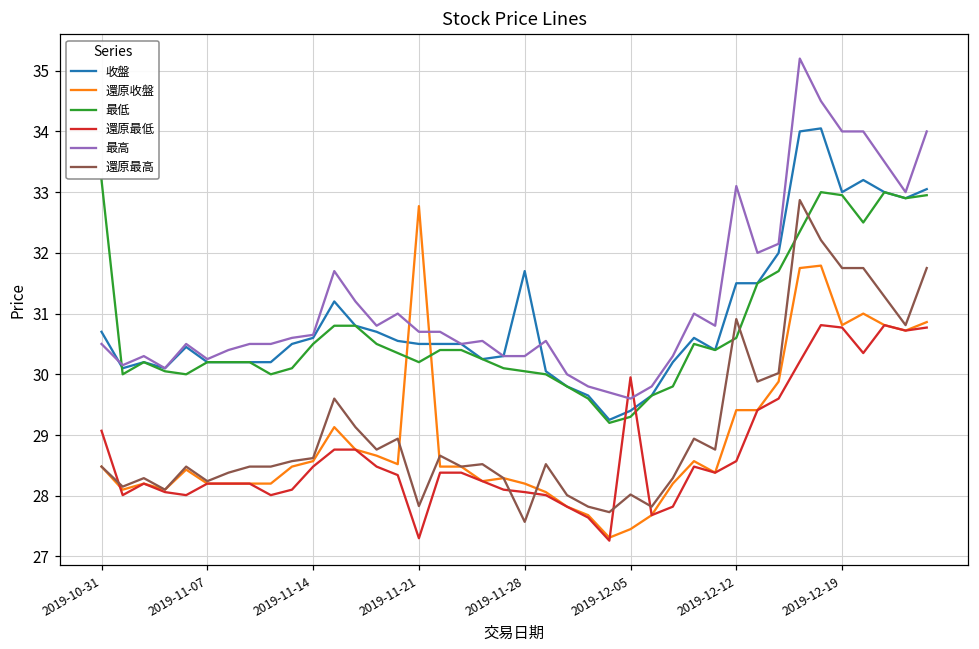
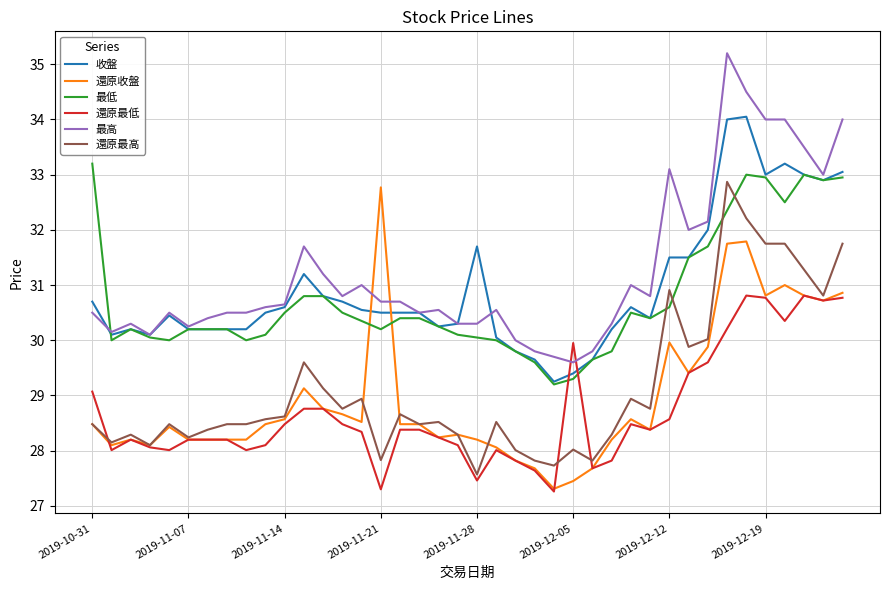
還原最低, 2019-11-28: 28.1 -> 27.5
還原收盤, 2019-12-12: 29.4 -> 30.0
